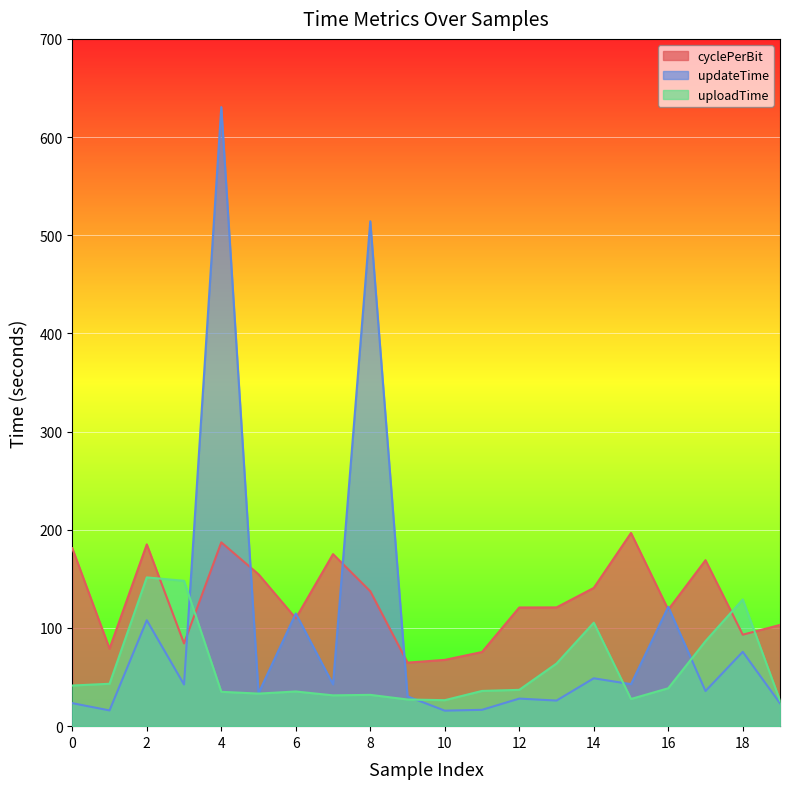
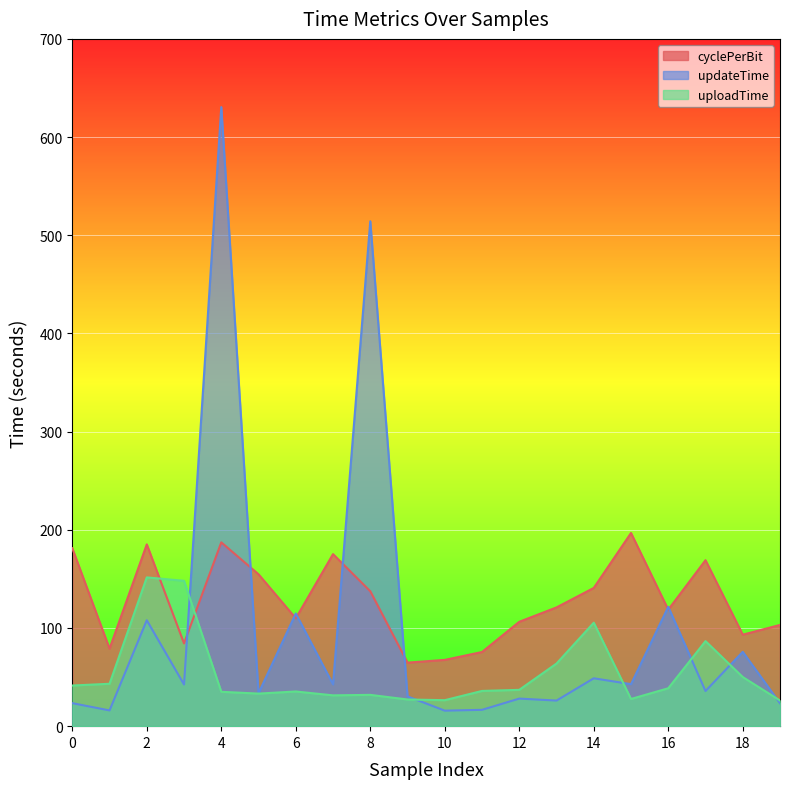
cyclePerBit, 12: 120 -> 110
uploadTime, 18: 130 -> 50
